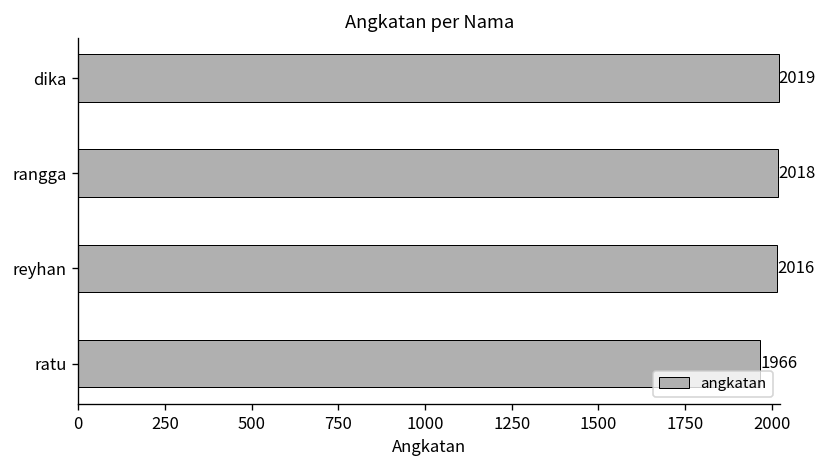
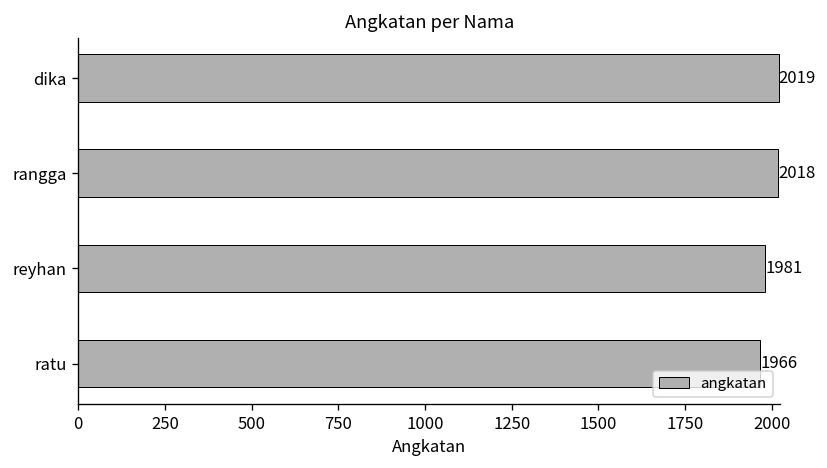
reyhan: 2016 -> 1981
